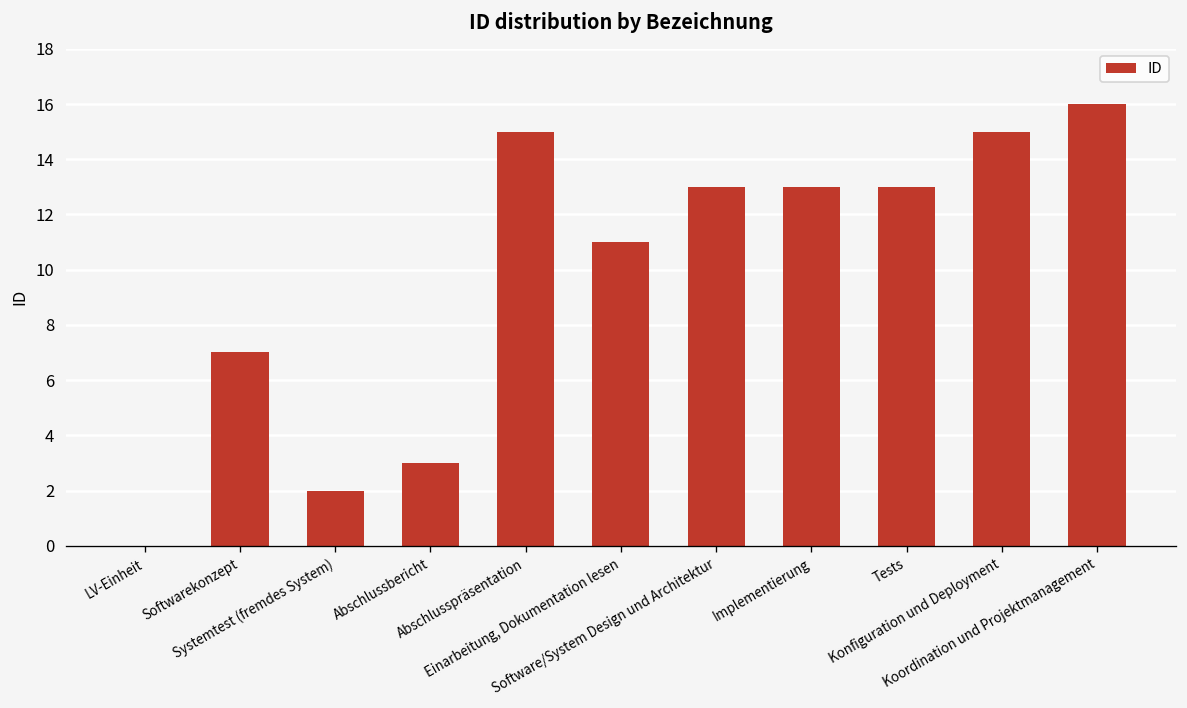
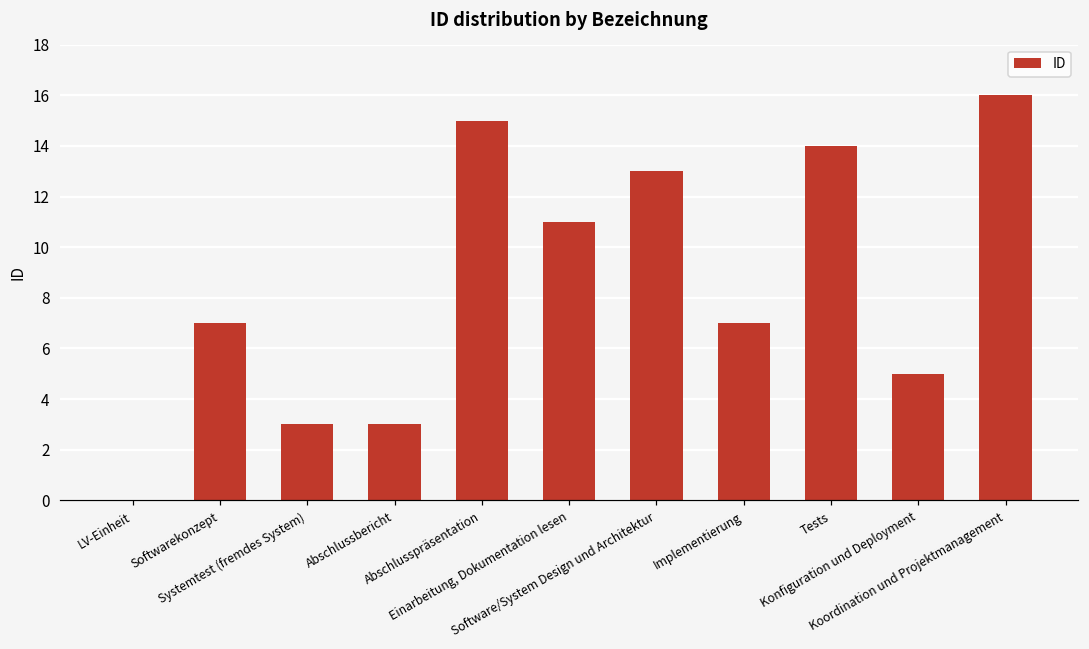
Systemtest (fremdes System): 2 -> 3
Implementierung: 13 -> 7
Tests: 13 -> 14
Konfiguration und Deployment: 15 -> 5
